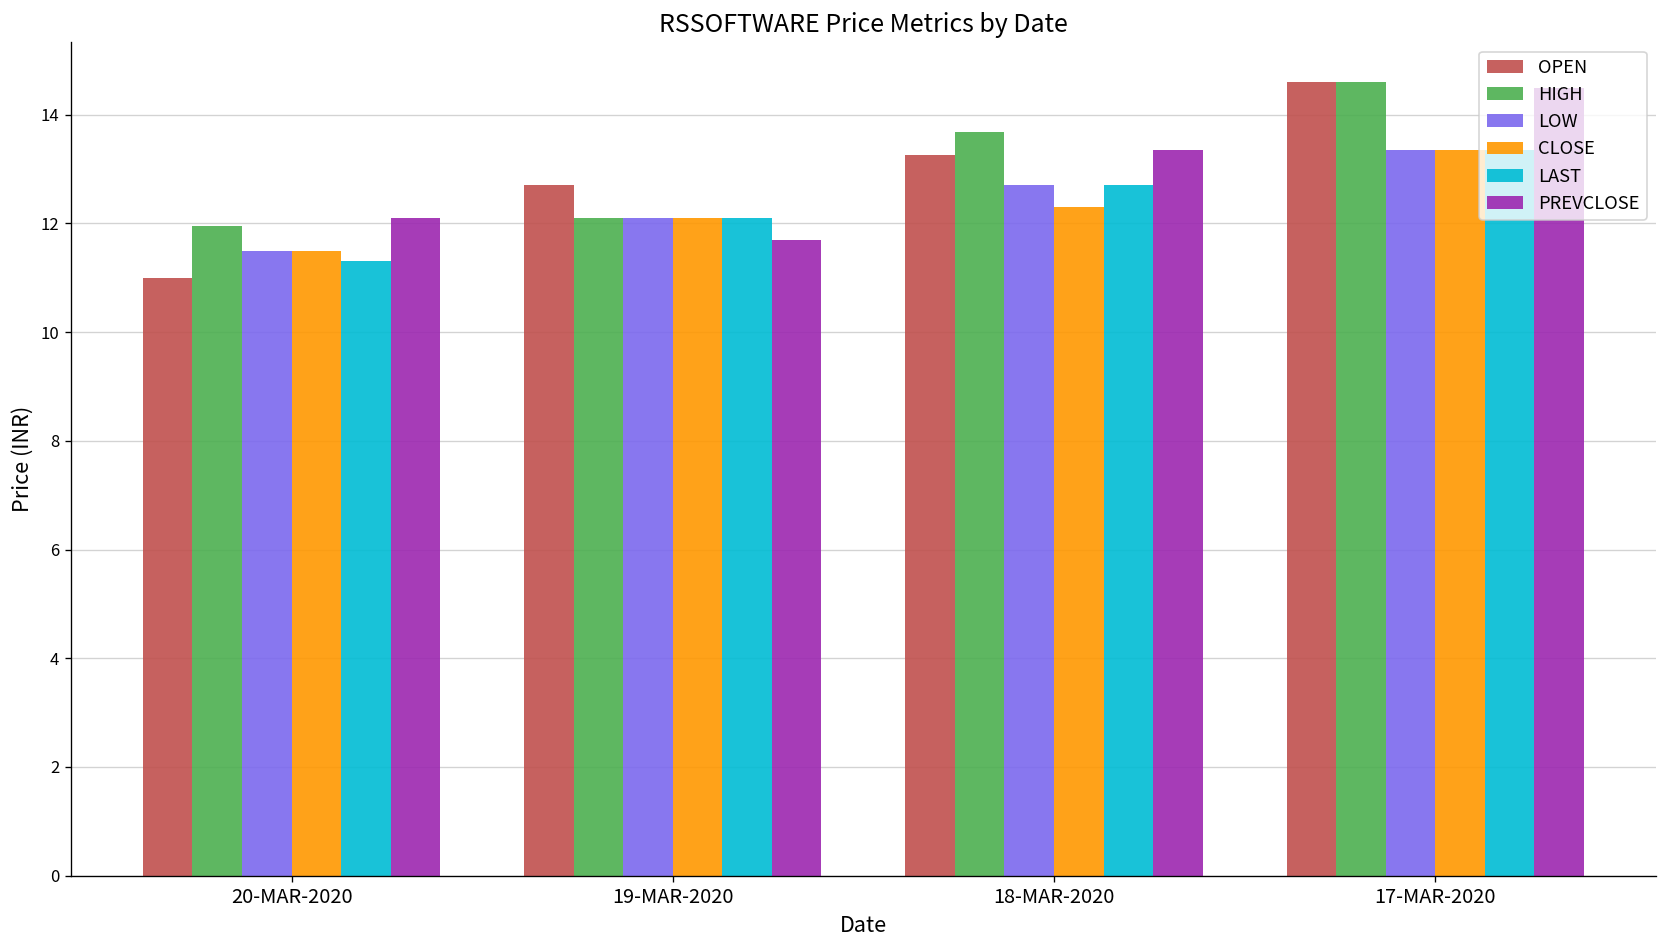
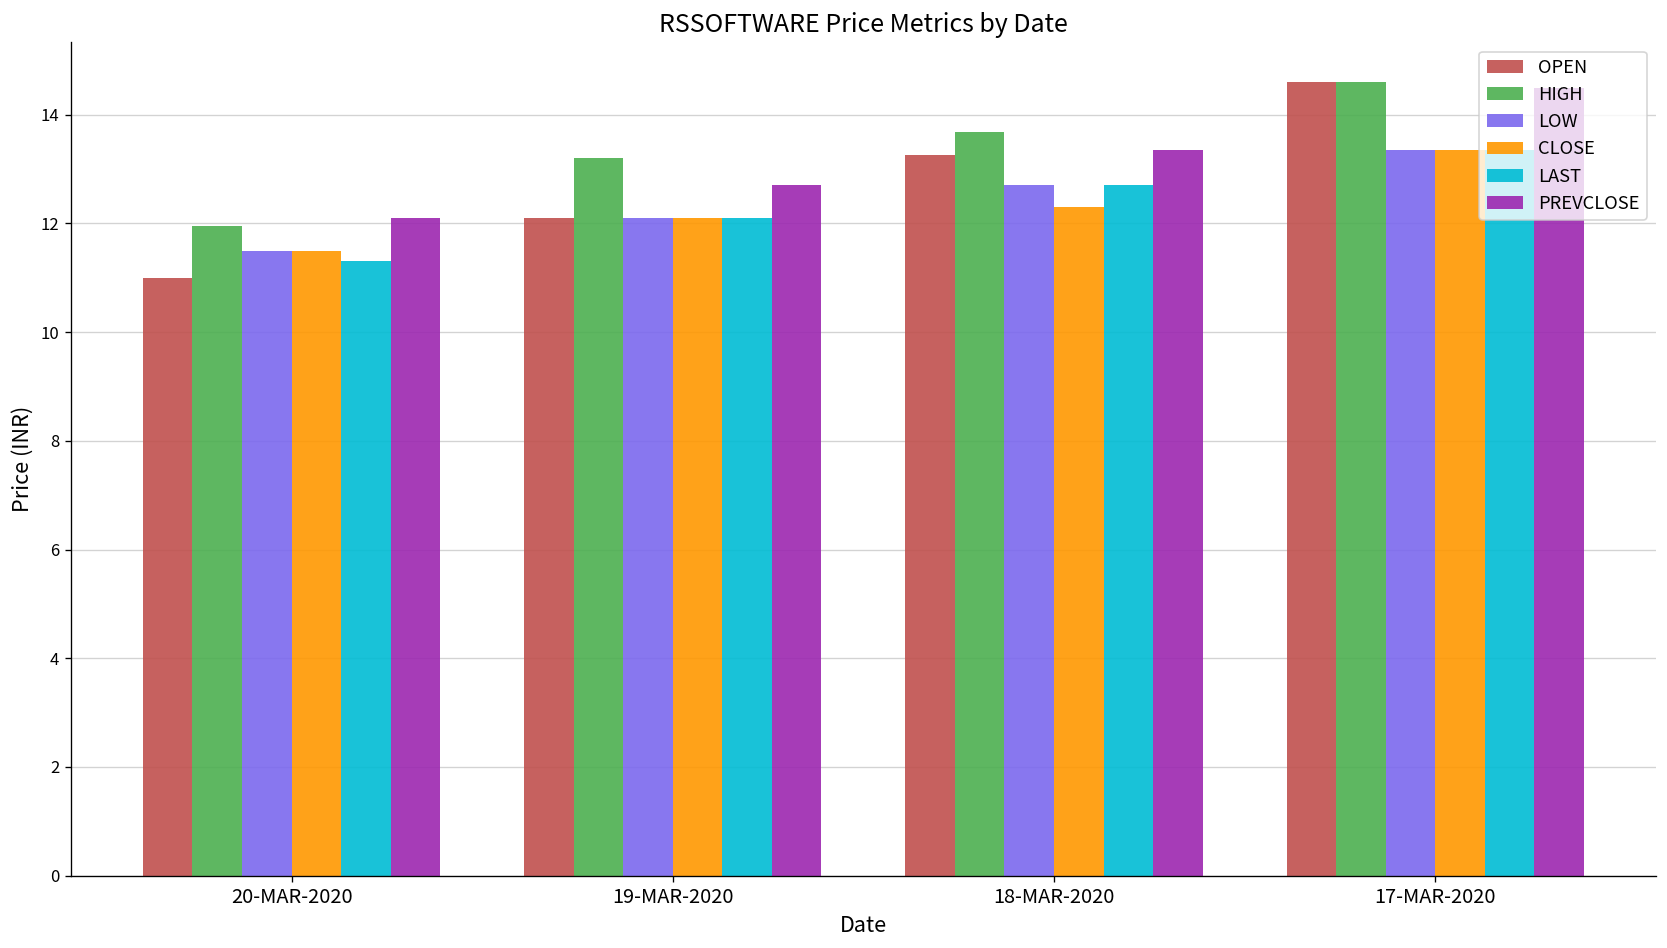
OPEN, 19-MAR-2020: 12.7 -> 12.1
HIGH, 19-MAR-2020: 12.1 -> 13.2
PREVCLOSE, 19-MAR-2020: 11.7 -> 12.7
